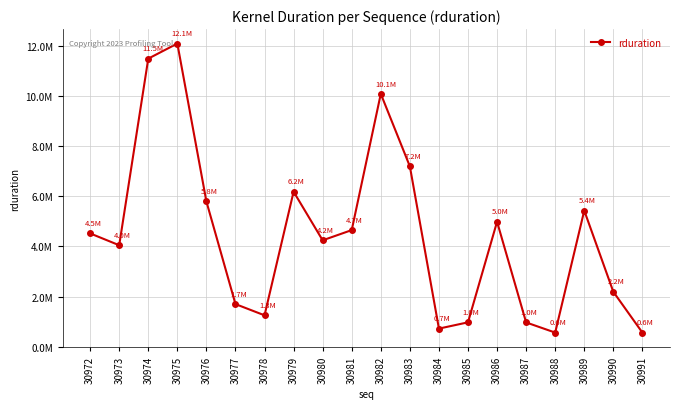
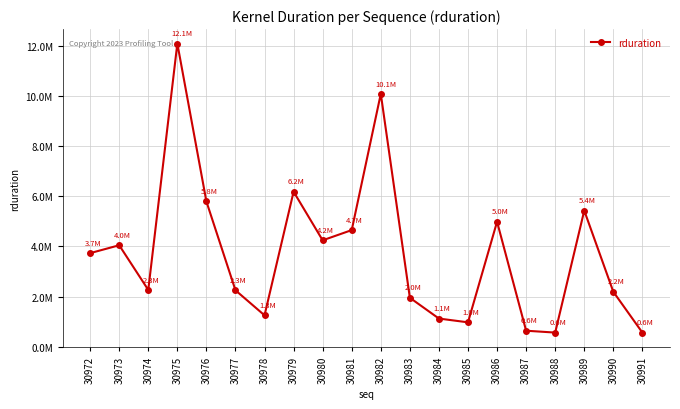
30972: 4.5M -> 3.7M
30974: 11.5M -> 2.3M
30977: 1.7M -> 2.3M
30983: 7.2M -> 2.0M
30984: 0.7M -> 1.1M
30987: 1.0M -> 0.6M
